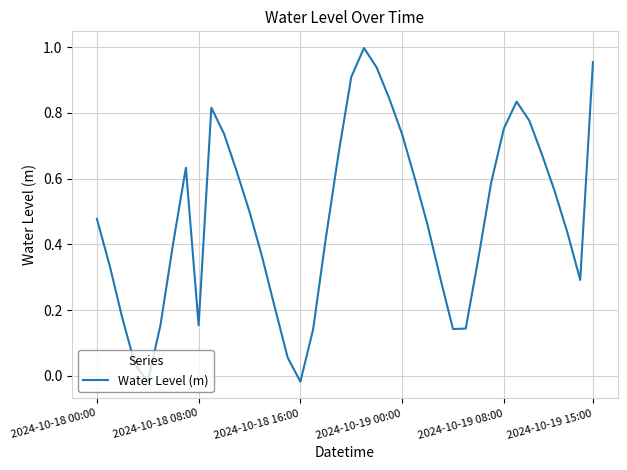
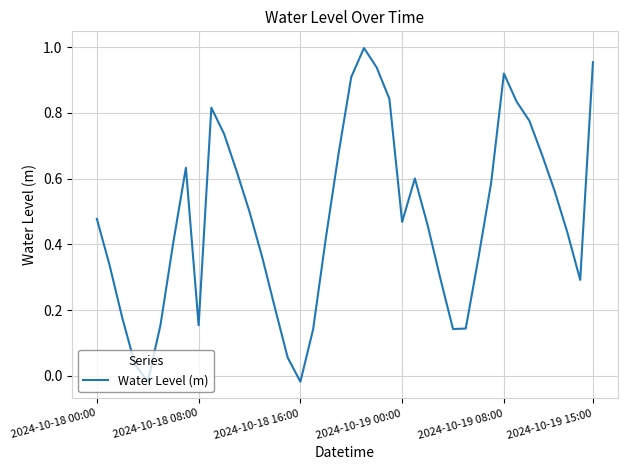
2024-10-19 00:00: 0.73 -> 0.47
2024-10-19 08:00: 0.75 -> 0.92
